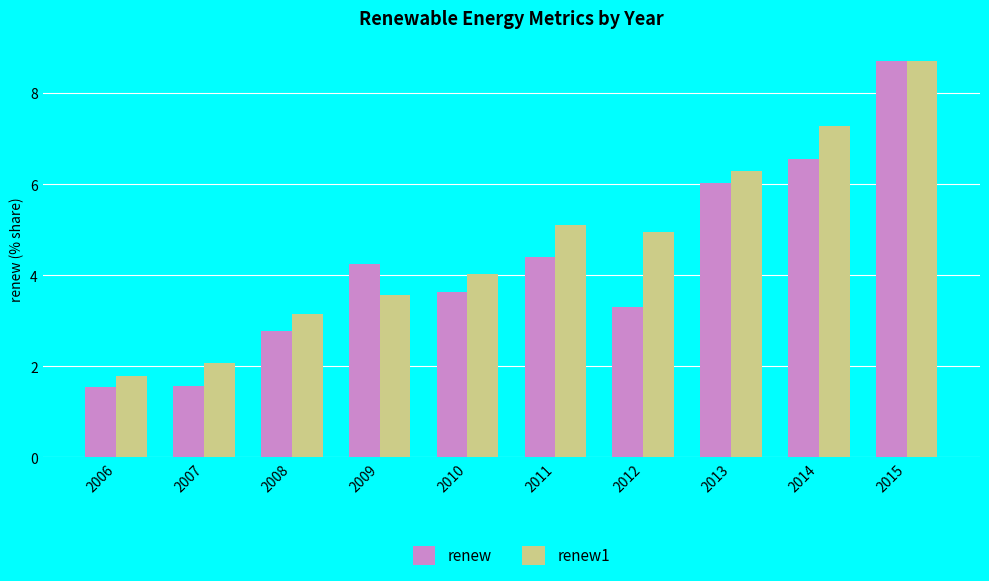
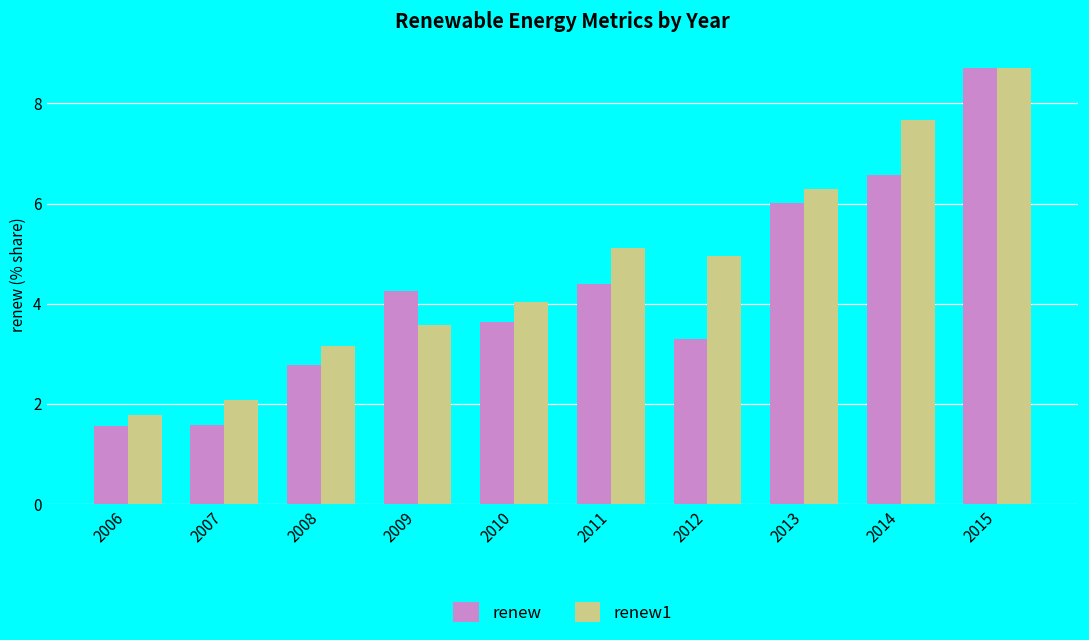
renew1, 2014: 7.3 -> 7.7
